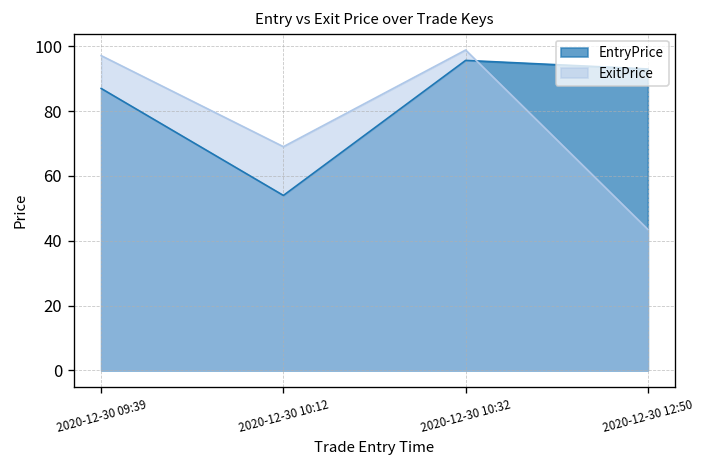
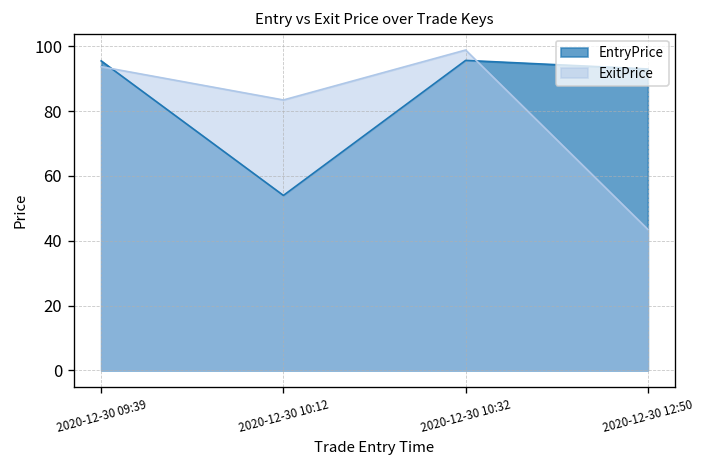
EntryPrice, 2020-12-30 09:39: 87 -> 95
ExitPrice, 2020-12-30 09:39: 97 -> 94
ExitPrice, 2020-12-30 10:12: 69 -> 83
